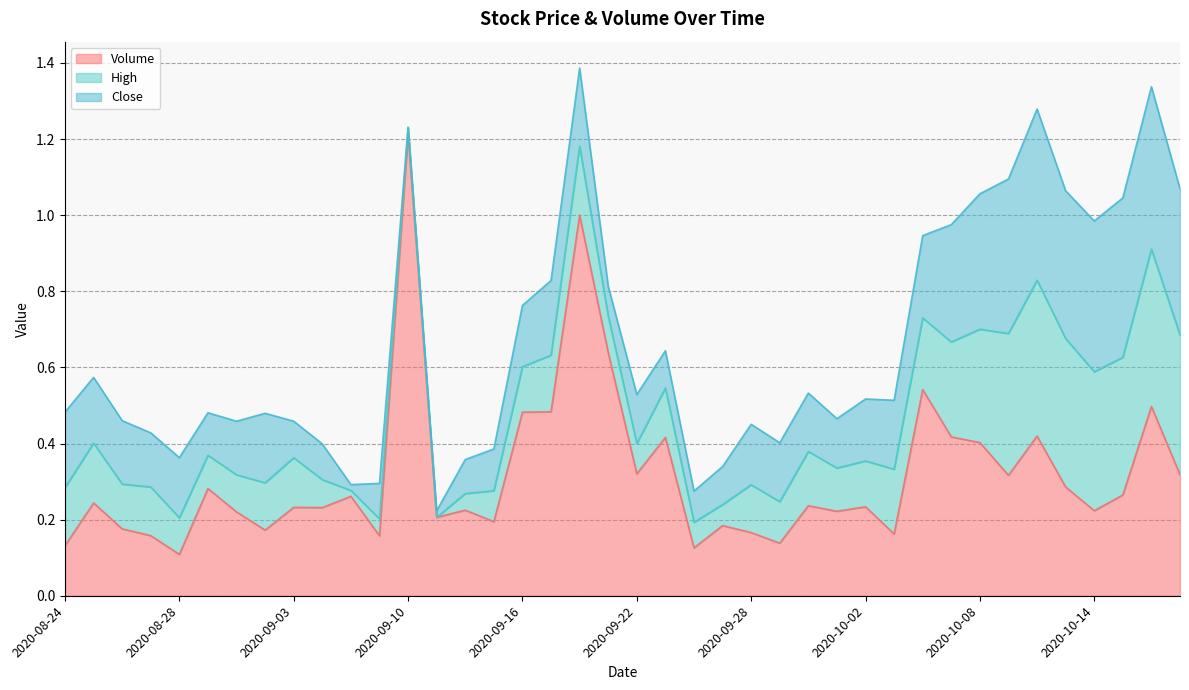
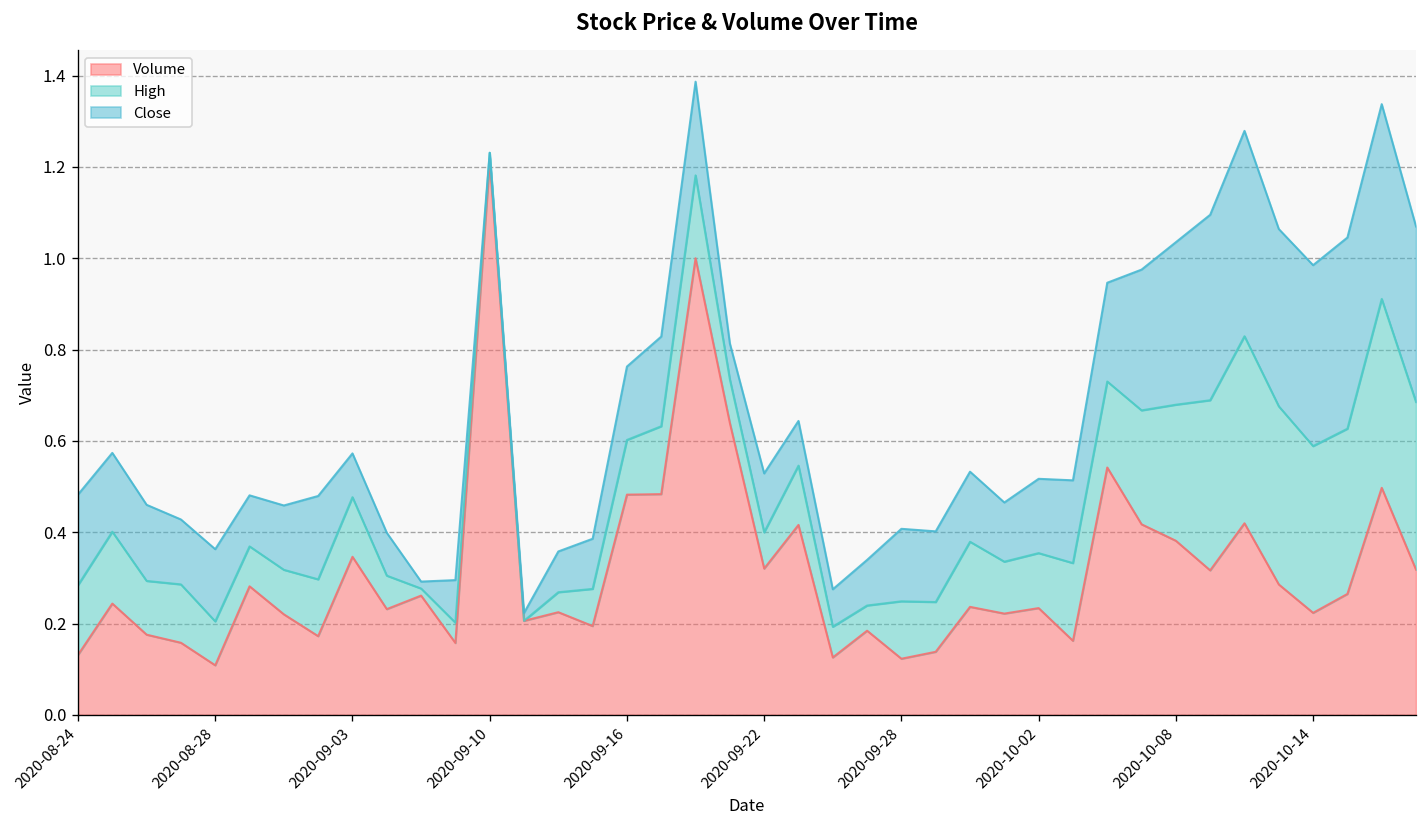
Volume, 2020-09-03: 0.23 -> 0.35
Volume, 2020-09-28: 0.17 -> 0.12
Volume, 2020-10-08: 0.40 -> 0.38
